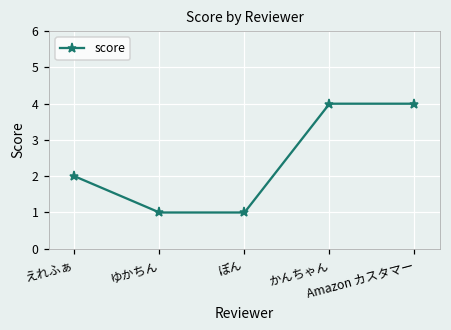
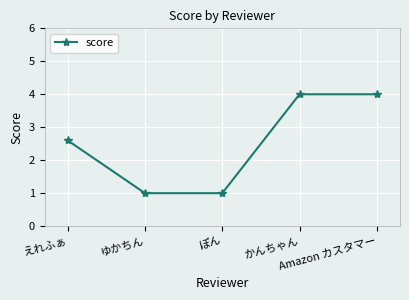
えれふぁ: 2.0 -> 2.6
